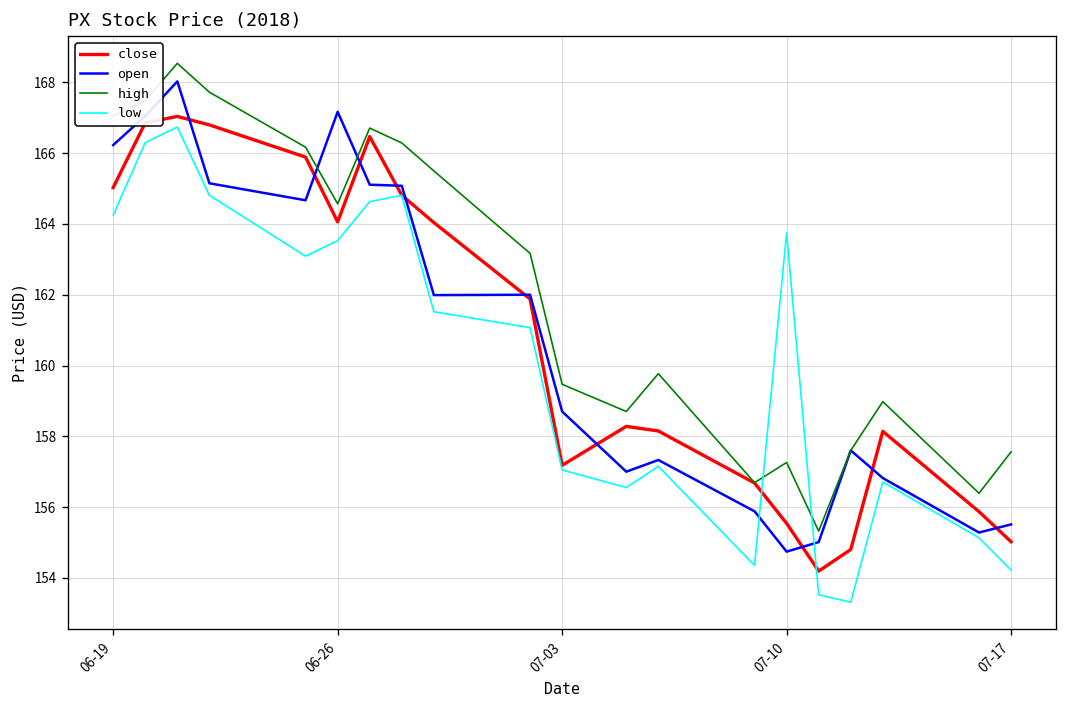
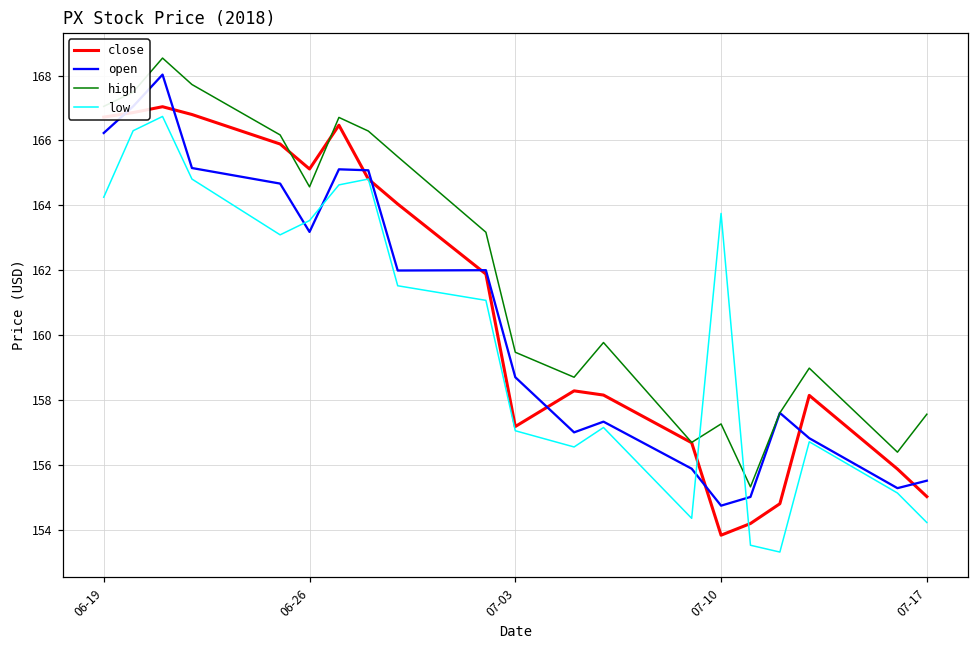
close, 06-19: 165.0 -> 166.7
close, 06-26: 164.1 -> 165.1
open, 06-26: 167.2 -> 163.2
close, 07-10: 155.5 -> 153.8
